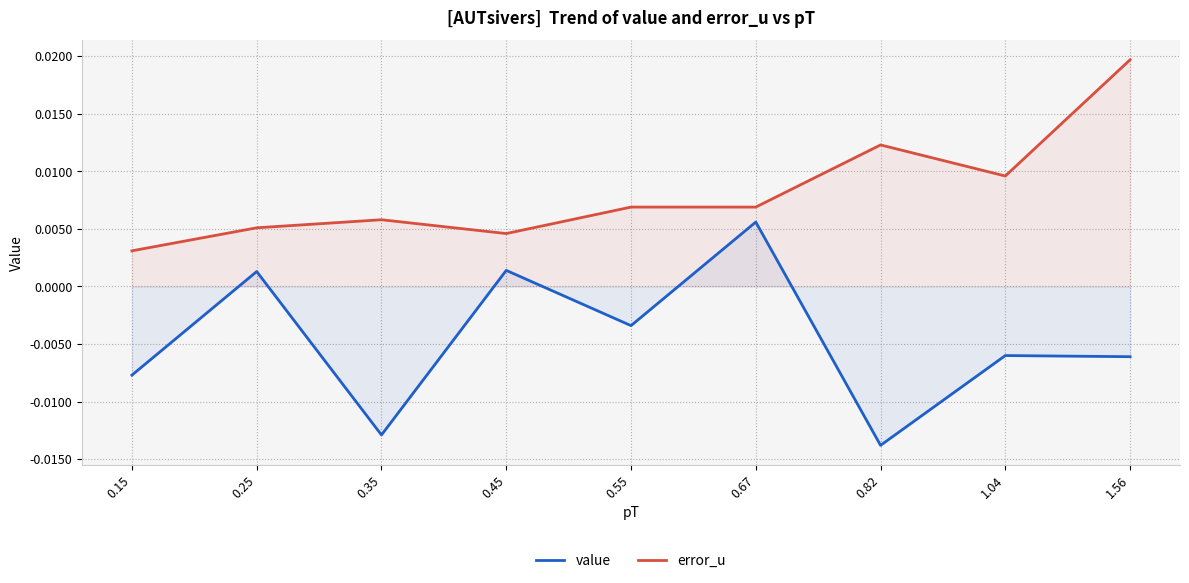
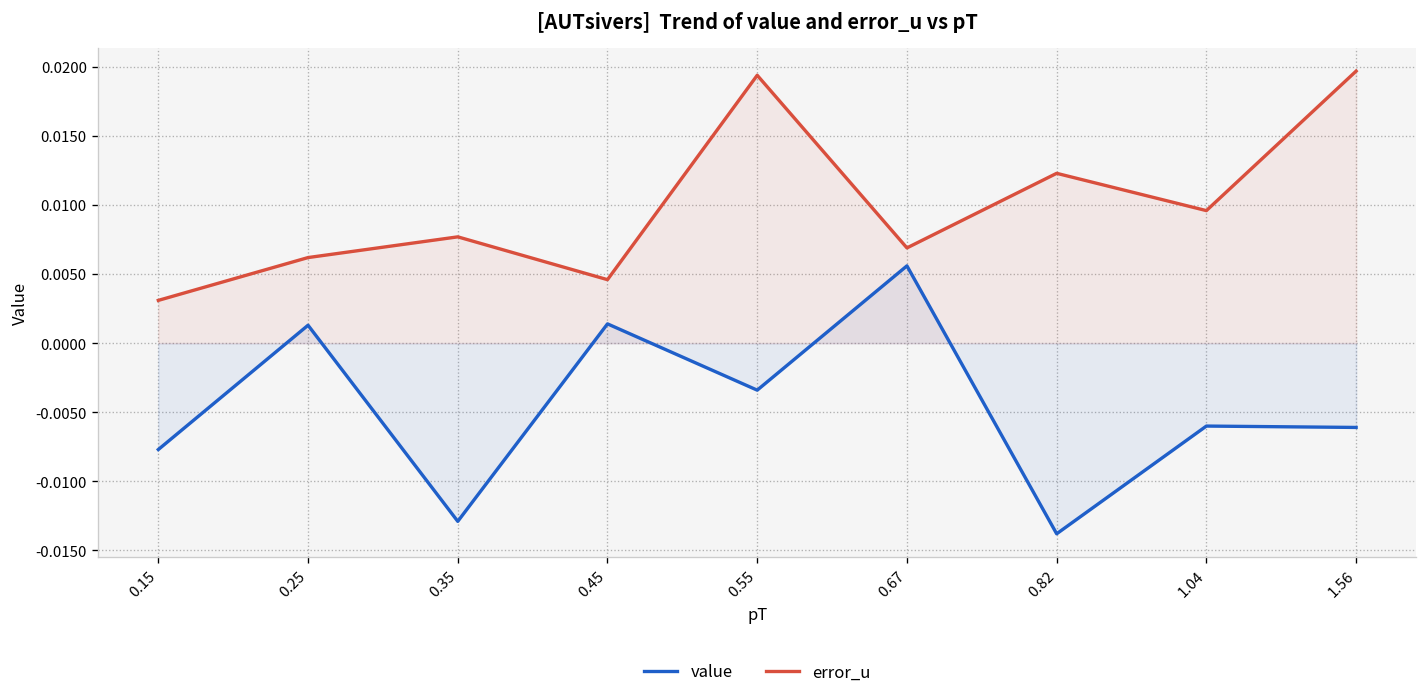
error_u, 0.25: 0.0051 -> 0.0062
error_u, 0.35: 0.0058 -> 0.0077
error_u, 0.55: 0.0069 -> 0.0194
